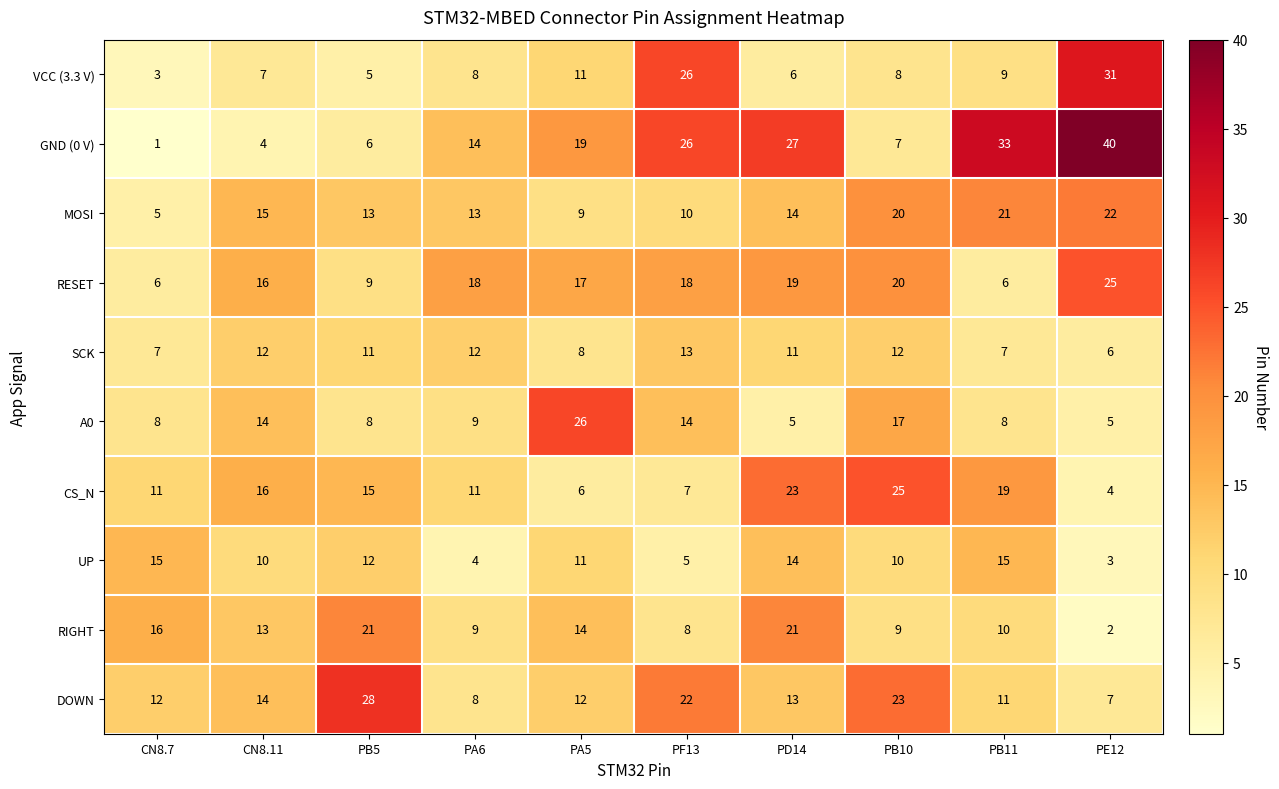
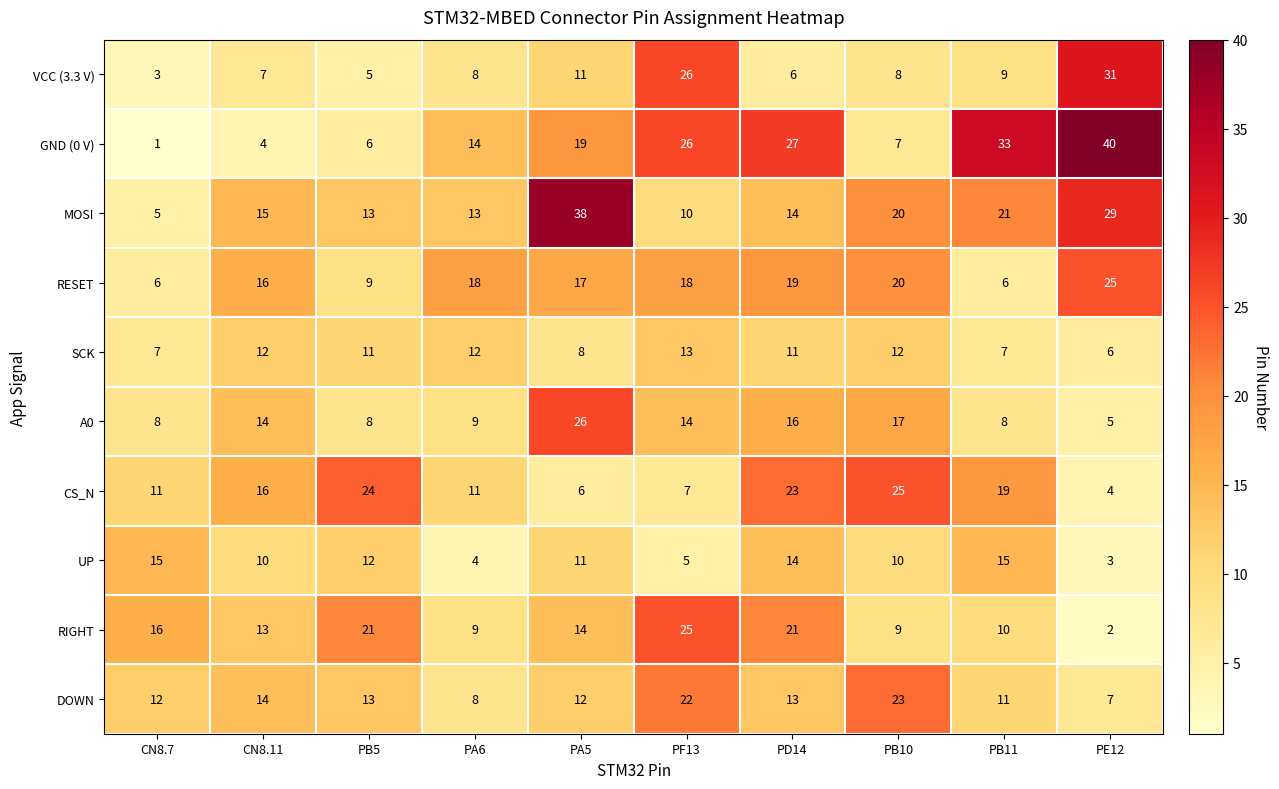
MOSI, PA5: 9 -> 38
MOSI, PE12: 22 -> 29
A0, PD14: 5 -> 16
CS_N, PB5: 15 -> 24
RIGHT, PF13: 8 -> 25
DOWN, PB5: 28 -> 13
